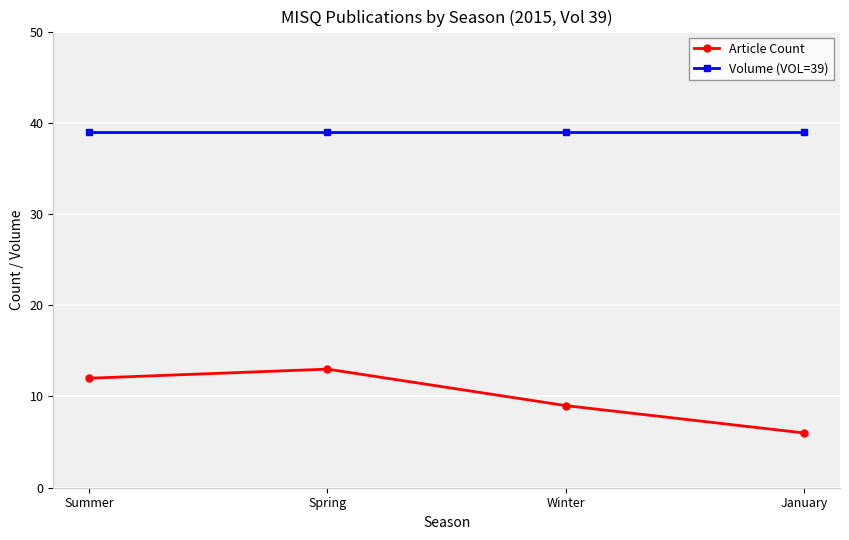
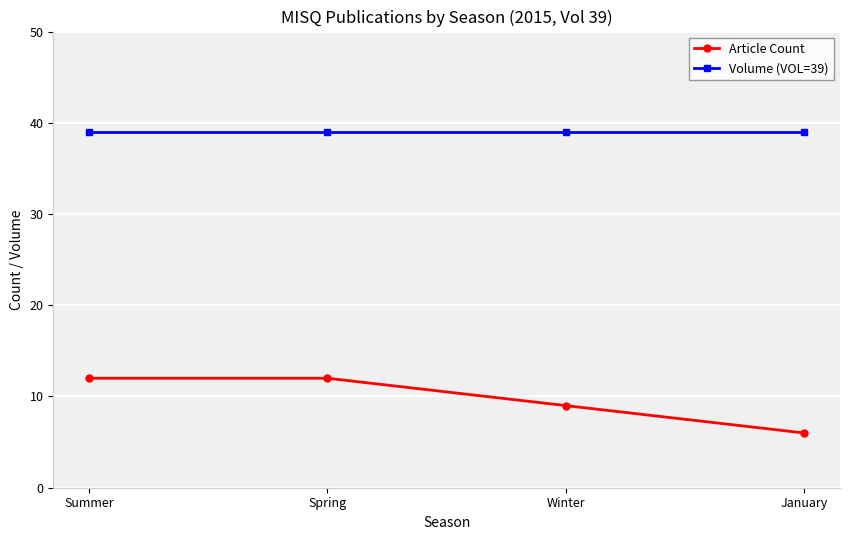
Article Count, Spring: 13 -> 12
